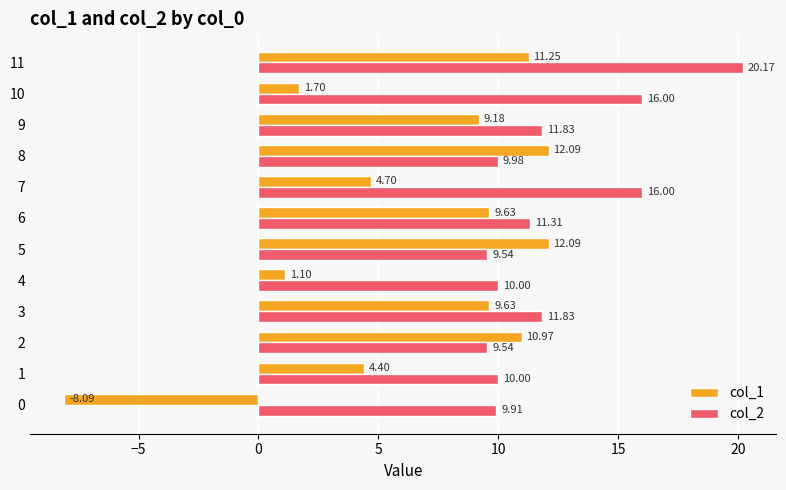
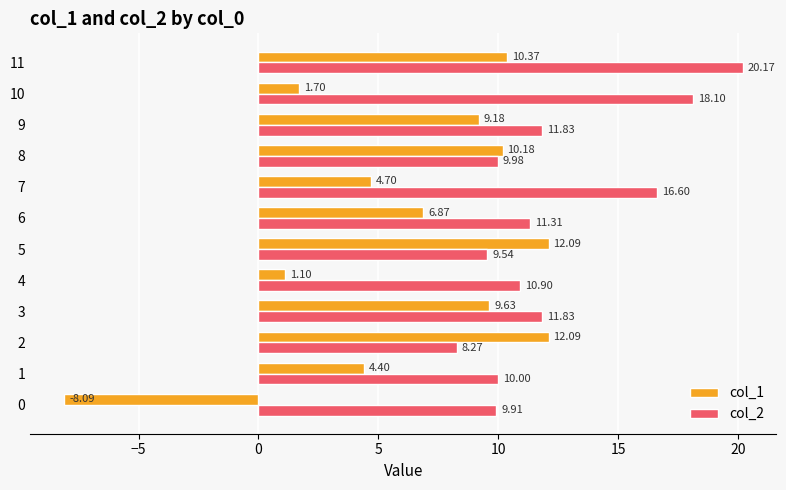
col_1, 11: 11.25 -> 10.37
col_2, 10: 16.00 -> 18.10
col_1, 8: 12.09 -> 10.18
col_2, 7: 16.00 -> 16.60
col_1, 6: 9.63 -> 6.87
col_2, 4: 10.00 -> 10.90
col_1, 2: 10.97 -> 12.09
col_2, 2: 9.54 -> 8.27
